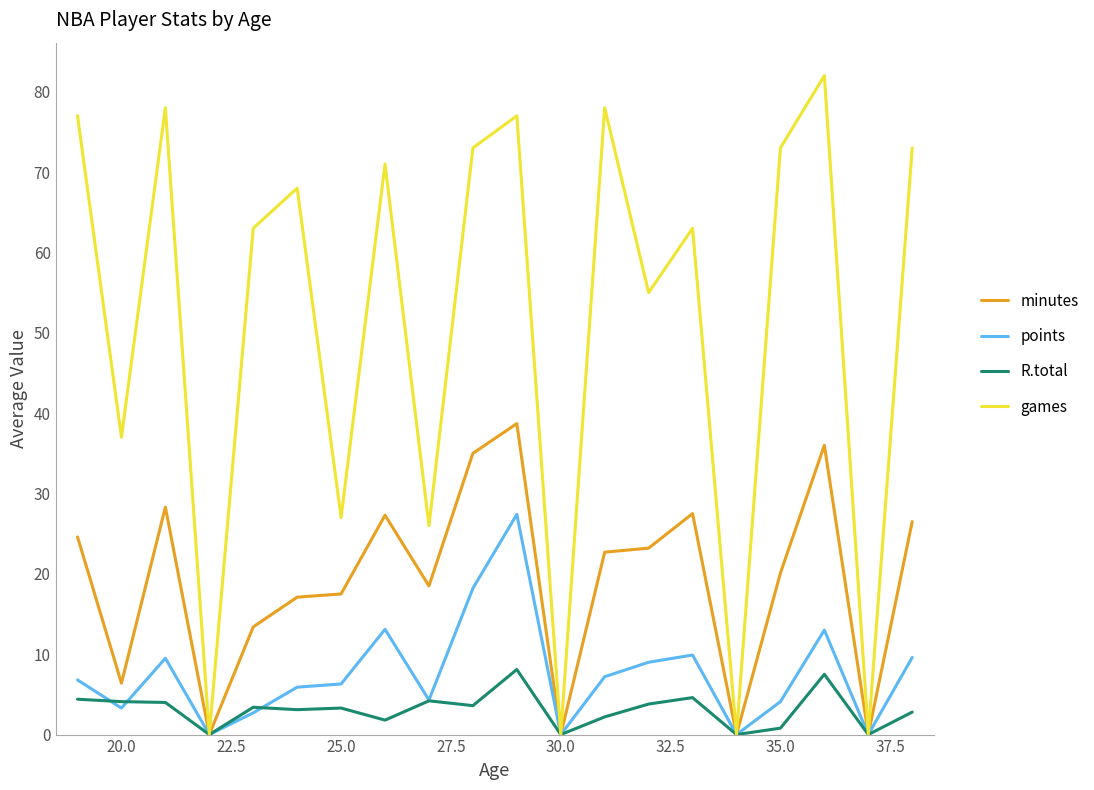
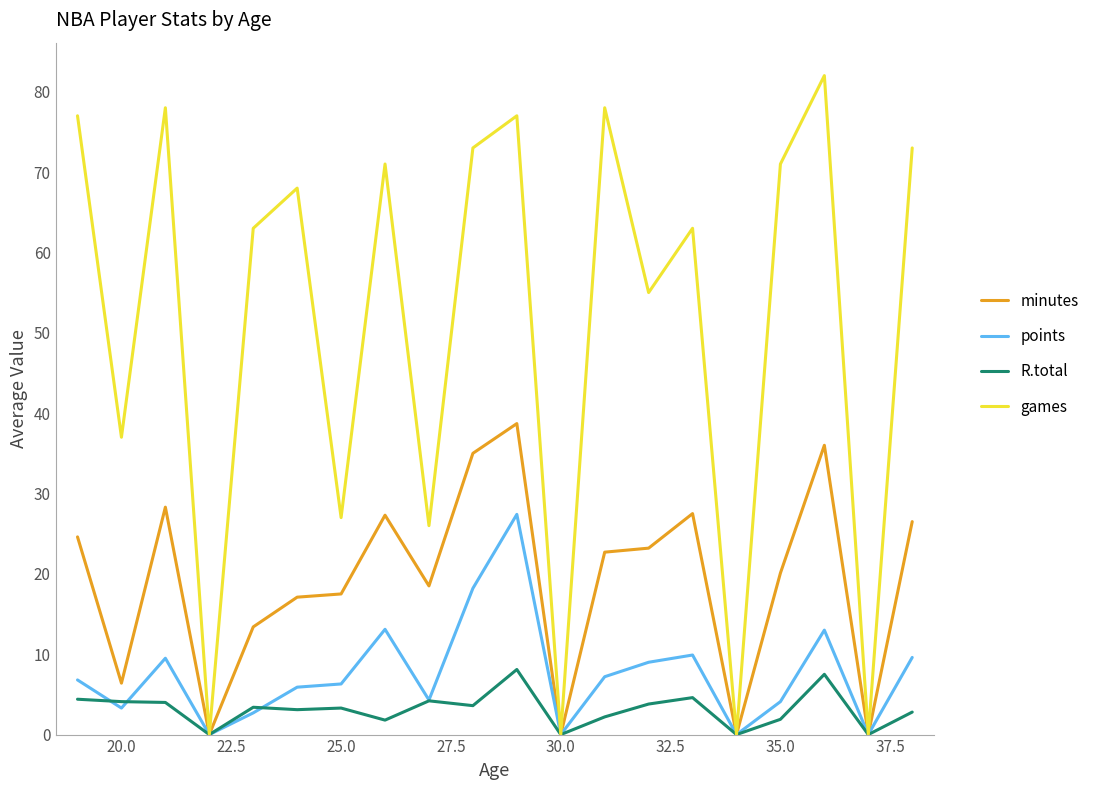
R.total, 35.0: 1 -> 2
games, 35.0: 73 -> 71
